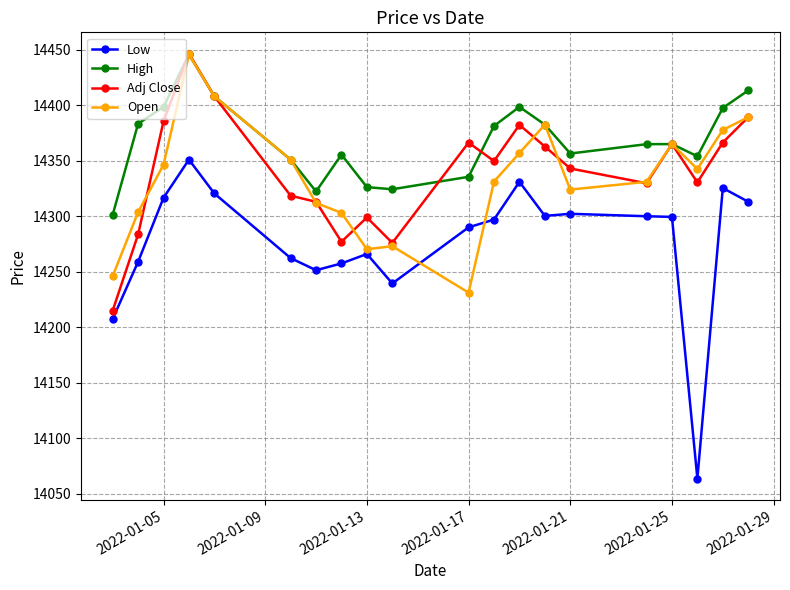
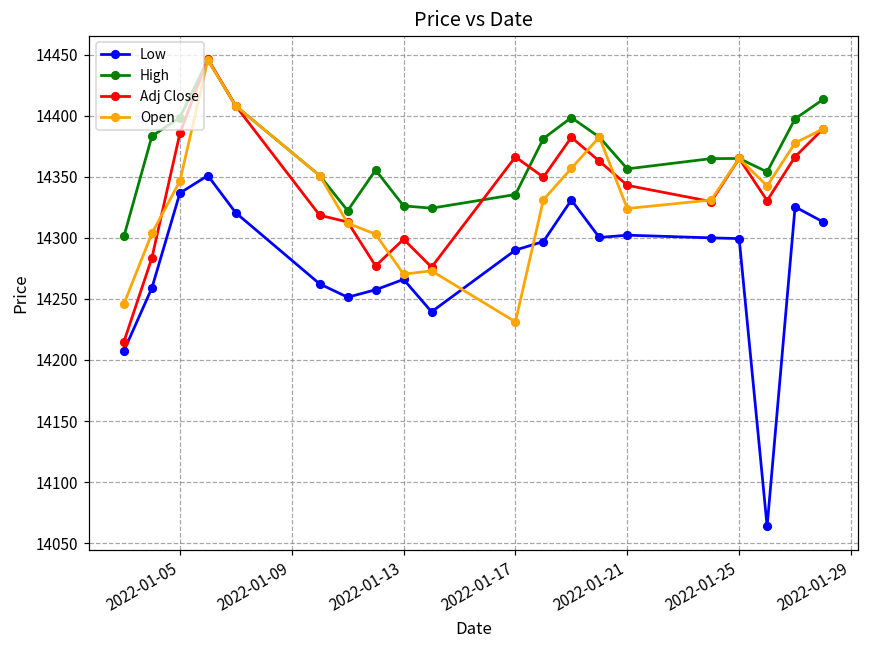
Low, 2022-01-05: 14317 -> 14337
